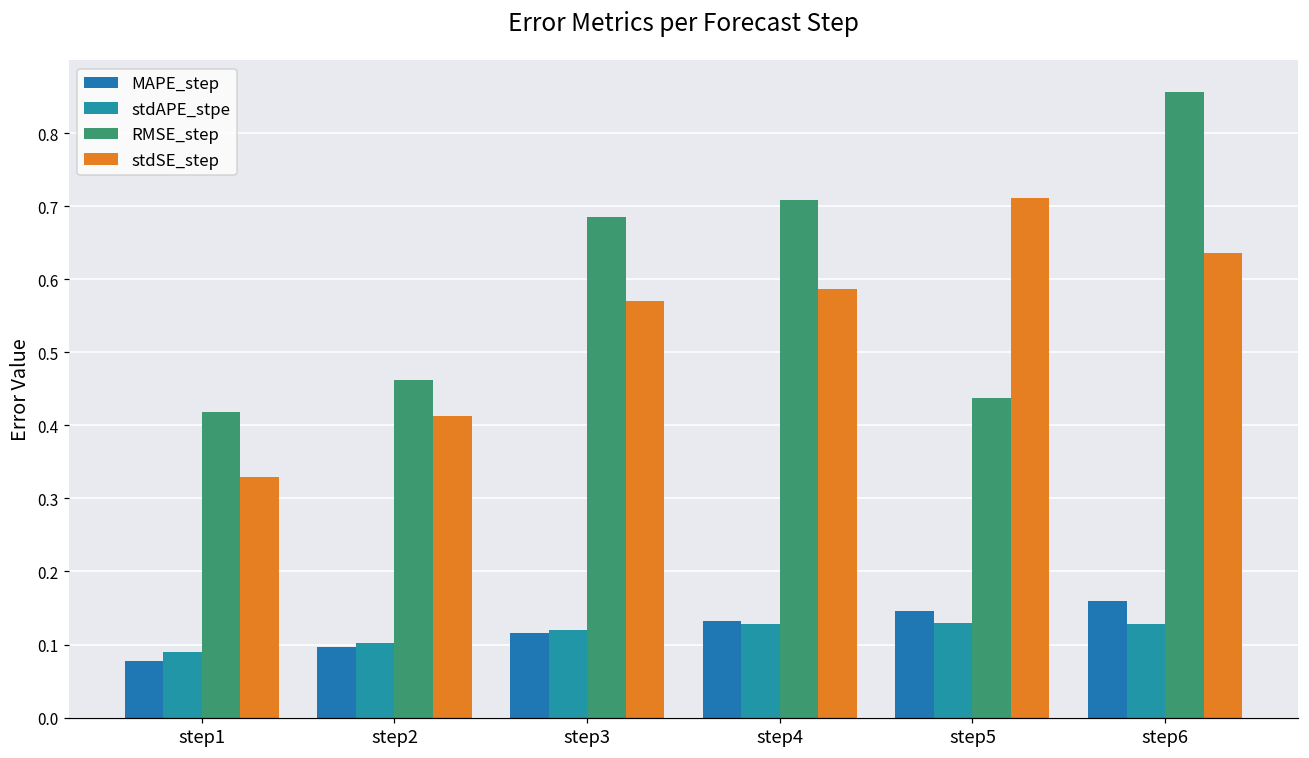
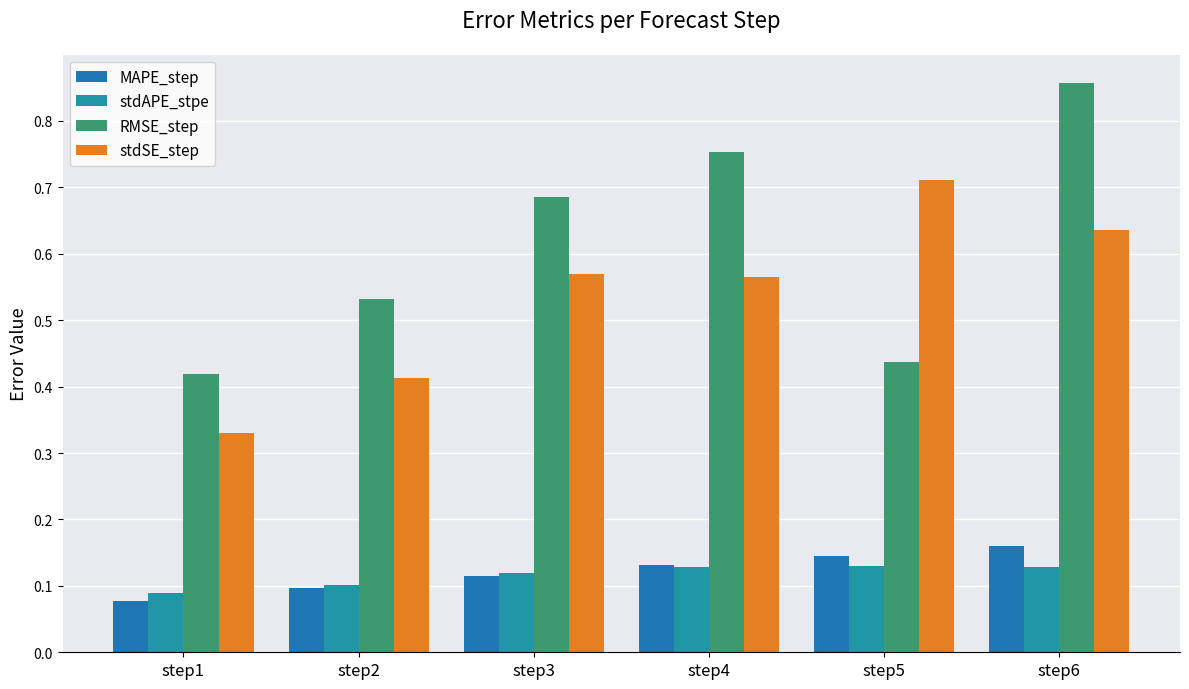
RMSE_step, step2: 0.46 -> 0.53
RMSE_step, step4: 0.71 -> 0.75
stdSE_step, step4: 0.59 -> 0.56
